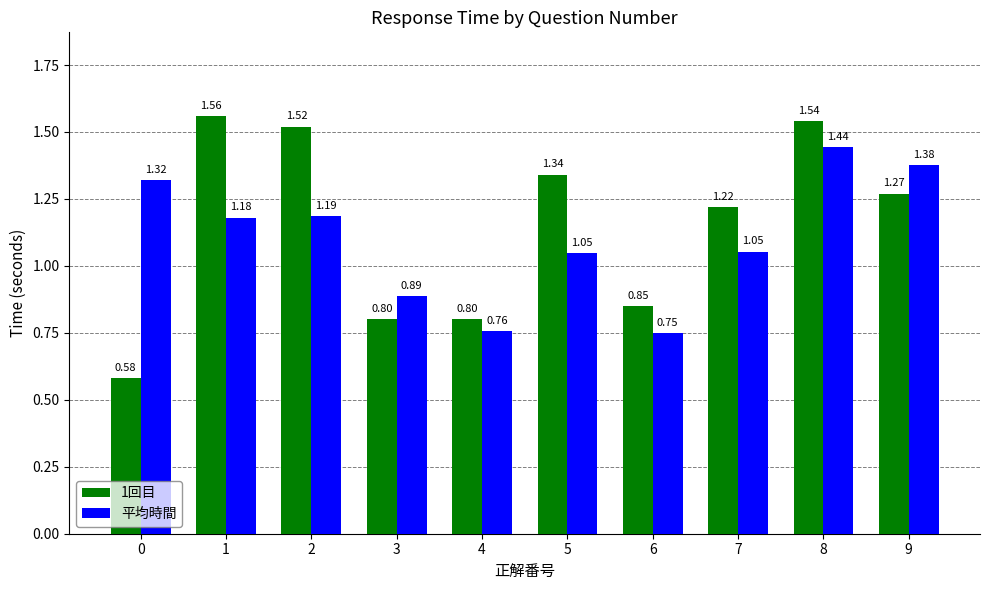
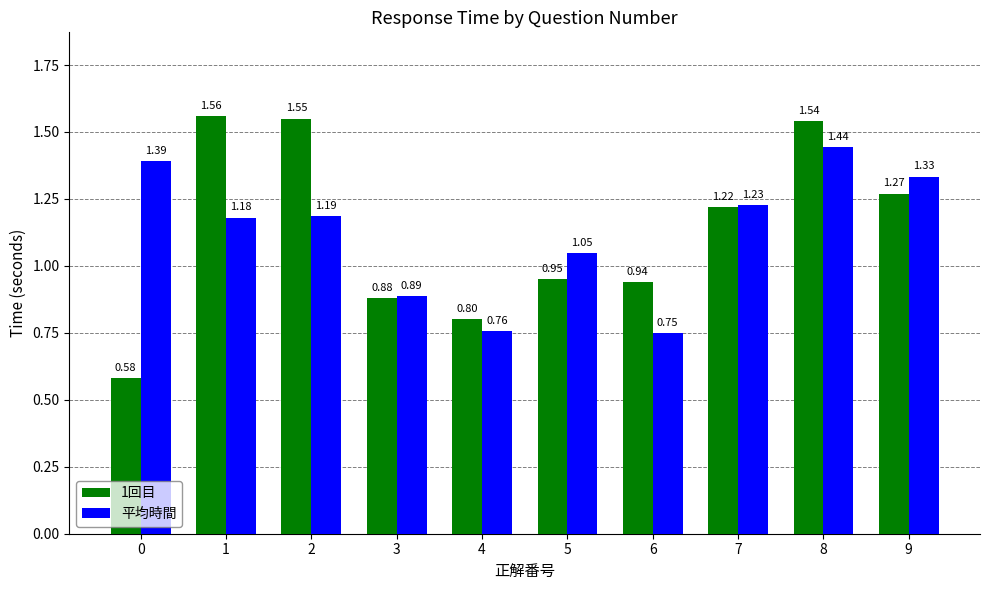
平均時間, 0: 1.32 -> 1.39
1回目, 2: 1.52 -> 1.55
1回目, 3: 0.80 -> 0.88
1回目, 5: 1.34 -> 0.95
1回目, 6: 0.85 -> 0.94
平均時間, 7: 1.05 -> 1.23
平均時間, 9: 1.38 -> 1.33
